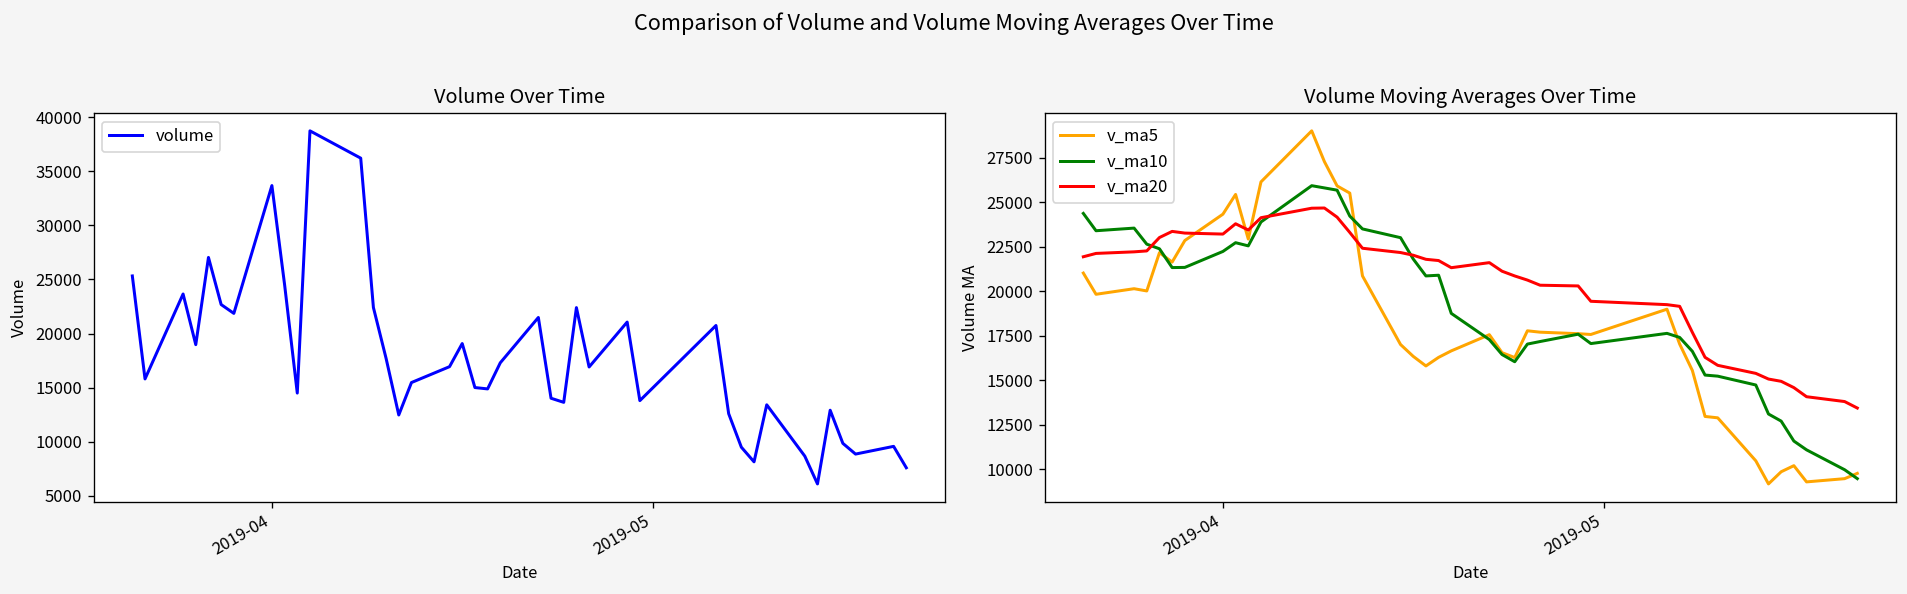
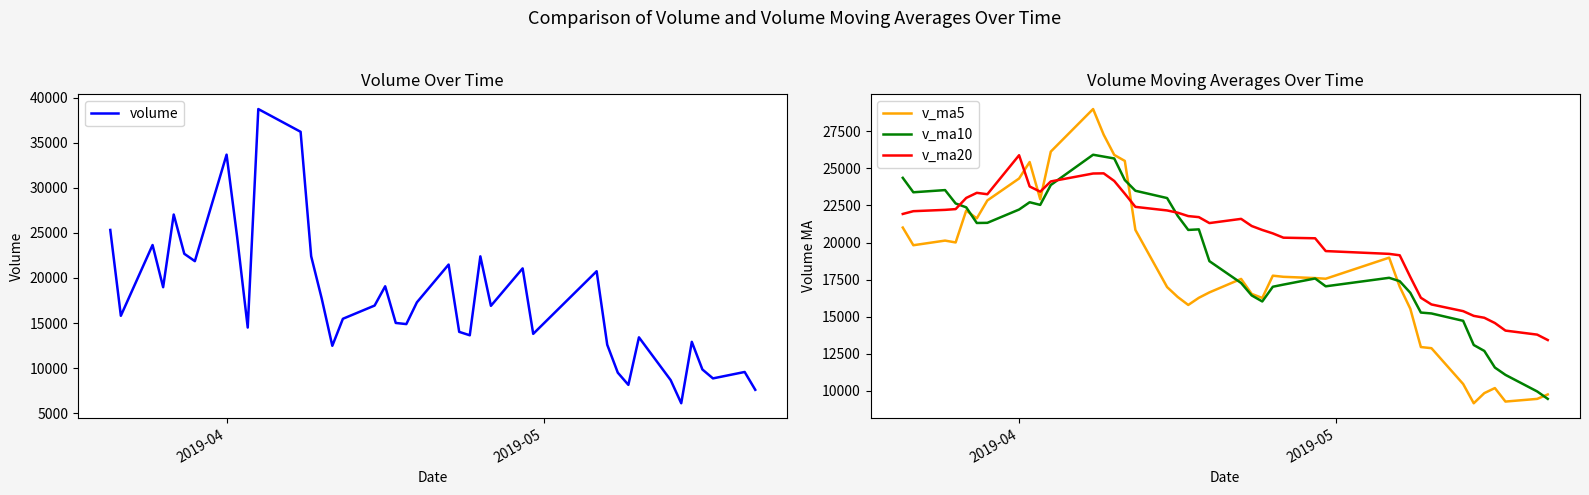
Volume Moving Averages Over Time, v_ma20, 2019-04: 23200 -> 25900
